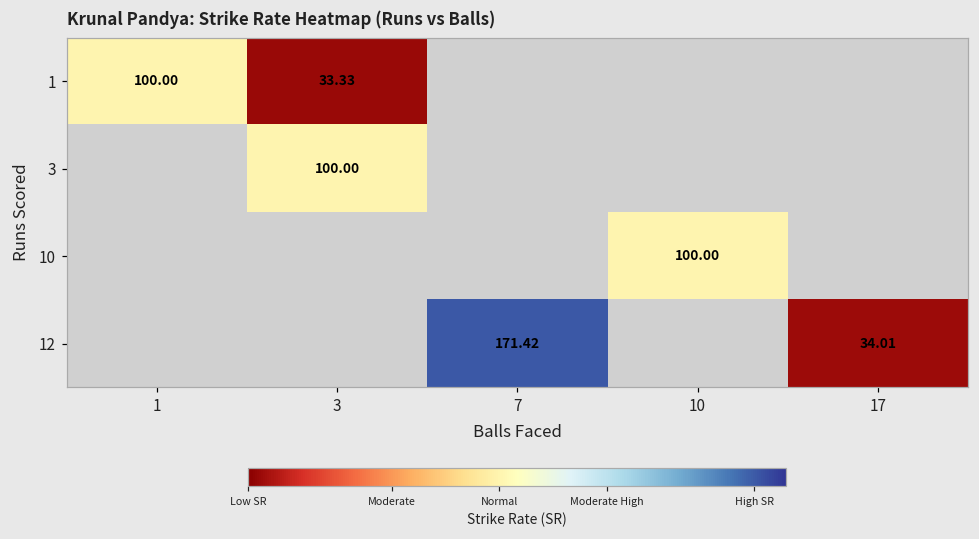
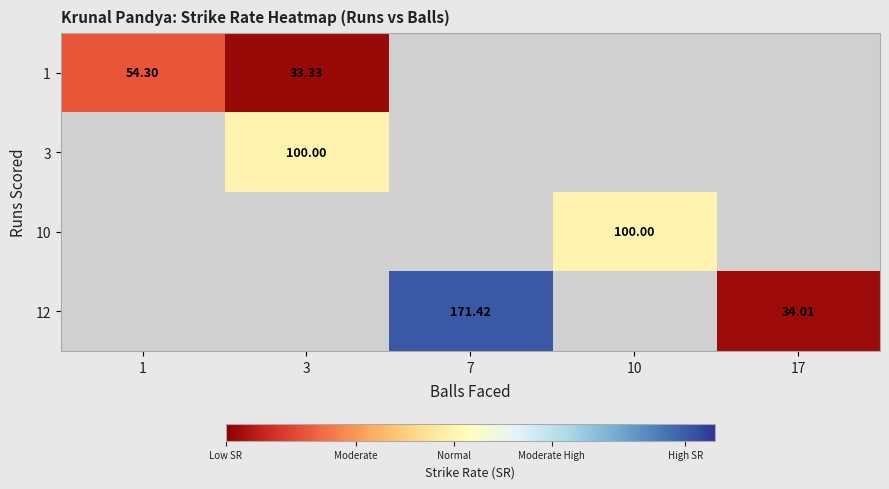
1, 1: 100.00 -> 54.30
